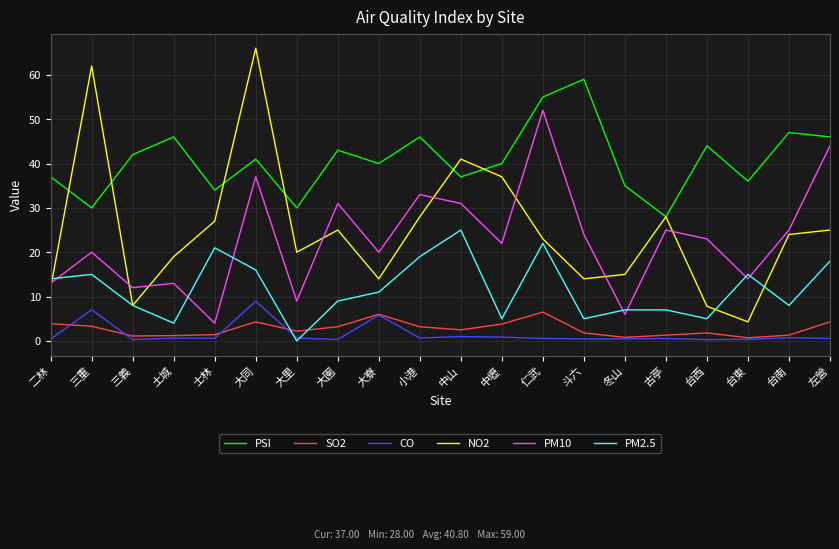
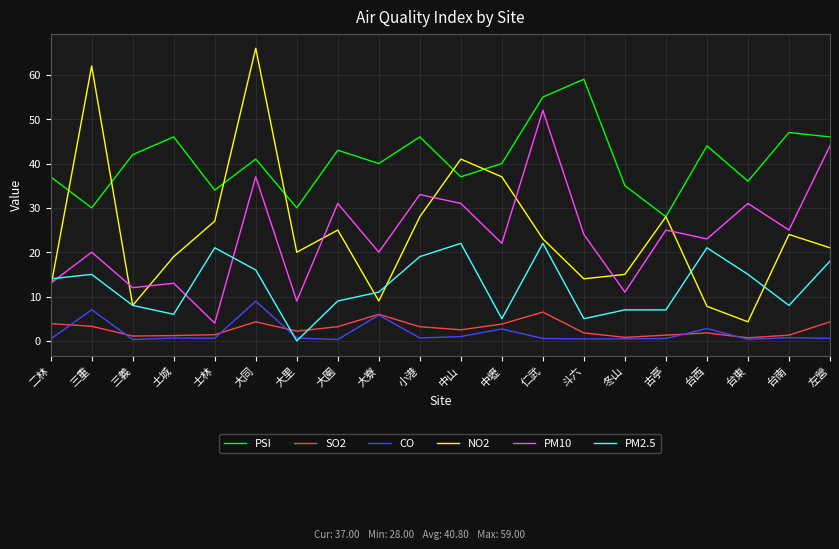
PM2.5, 土城: 4 -> 6
NO2, 大寮: 14 -> 9
PM2.5, 中山: 25 -> 22
CO, 中壢: 1 -> 3
PM10, 冬山: 6 -> 11
CO, 台西: 0 -> 3
PM2.5, 台西: 5 -> 21
PM10, 台東: 14 -> 31
NO2, 左營: 25 -> 21
